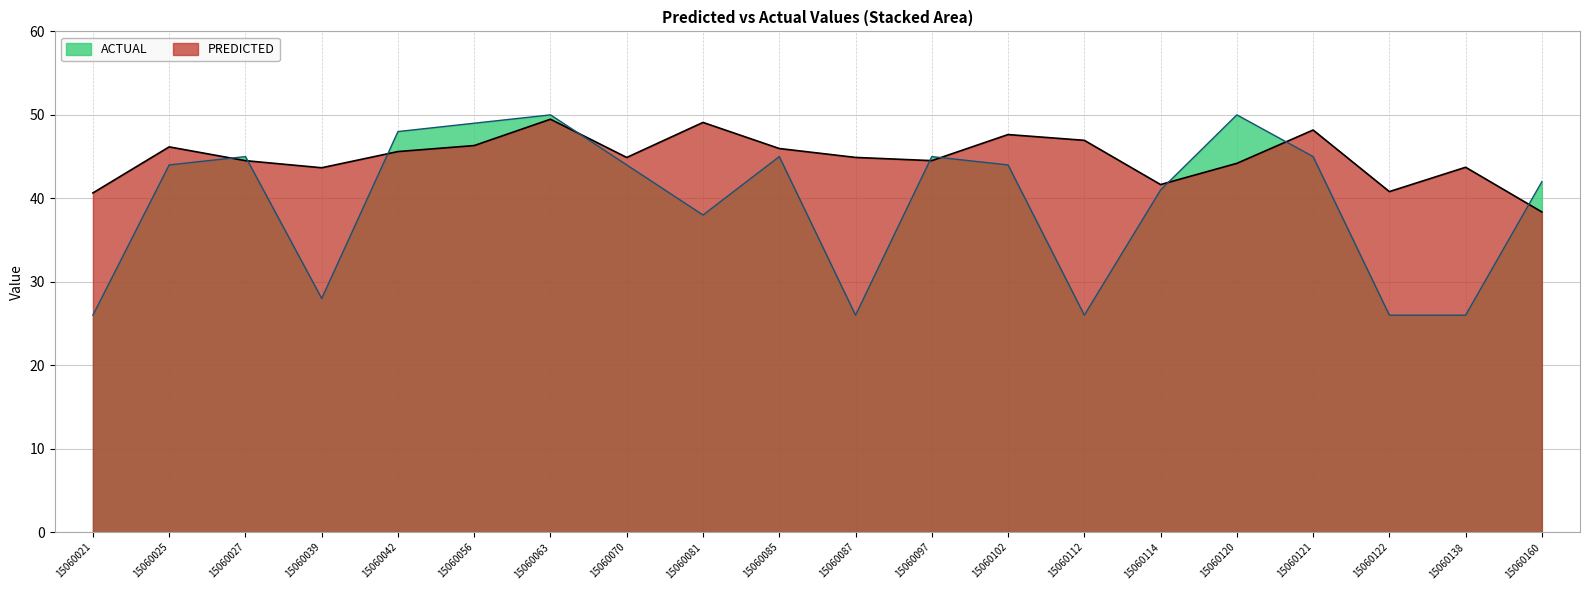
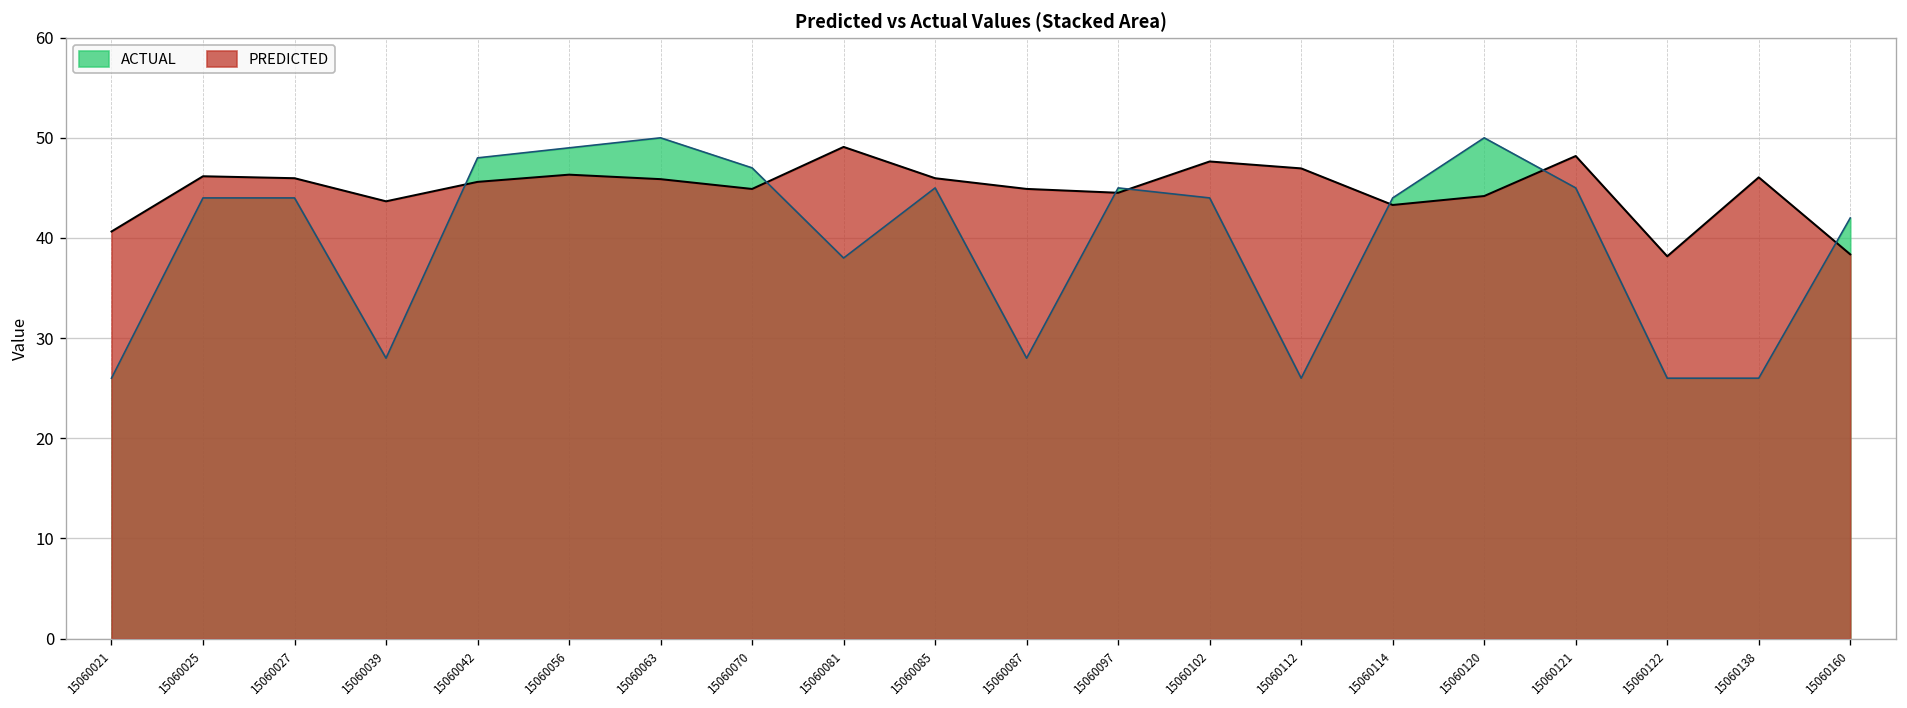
ACTUAL, 15060027: 45 -> 44
PREDICTED, 15060027: 45 -> 46
PREDICTED, 15060063: 49 -> 46
ACTUAL, 15060070: 44 -> 47
ACTUAL, 15060087: 26 -> 28
ACTUAL, 15060114: 41 -> 44
PREDICTED, 15060114: 42 -> 43
PREDICTED, 15060122: 41 -> 38
PREDICTED, 15060138: 44 -> 46
